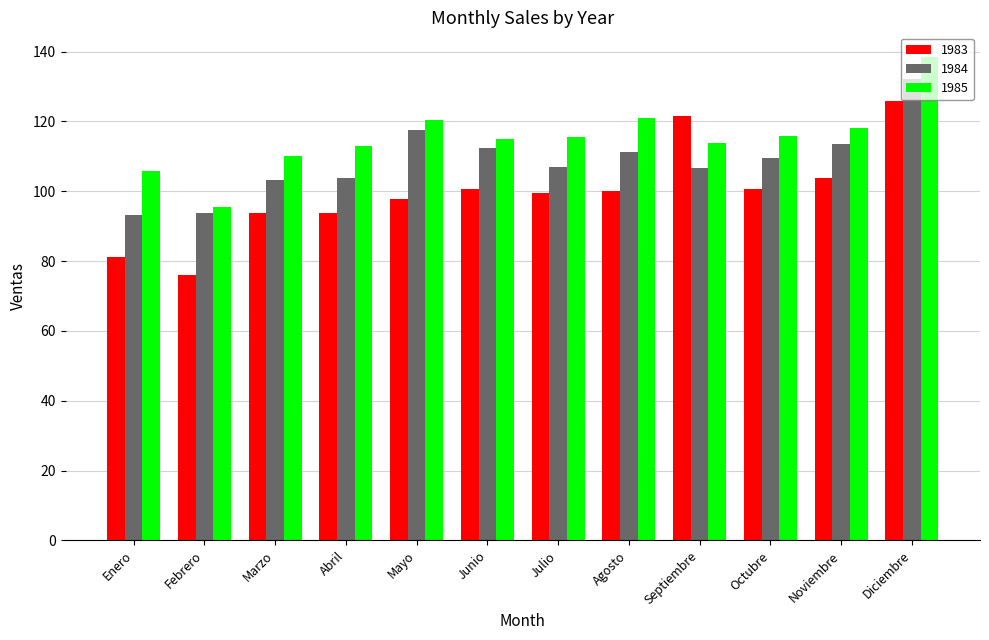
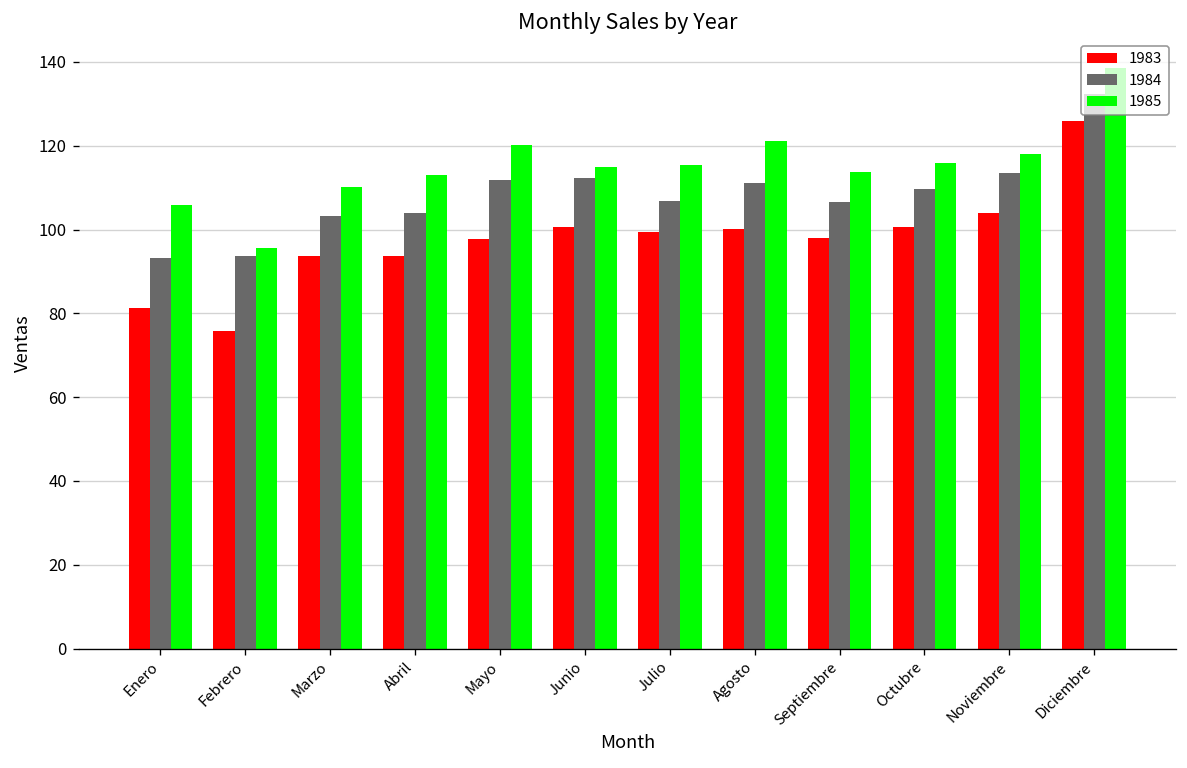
1984, Mayo: 118 -> 112
1983, Septiembre: 122 -> 98
